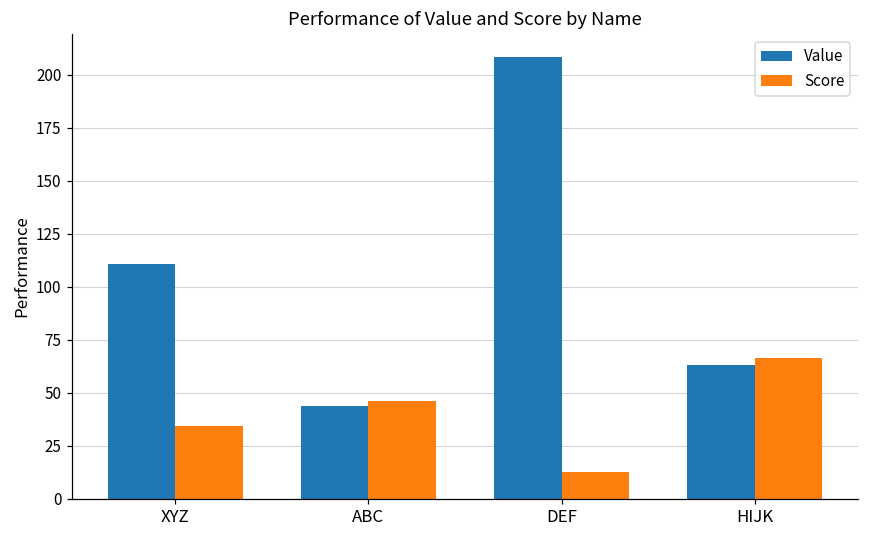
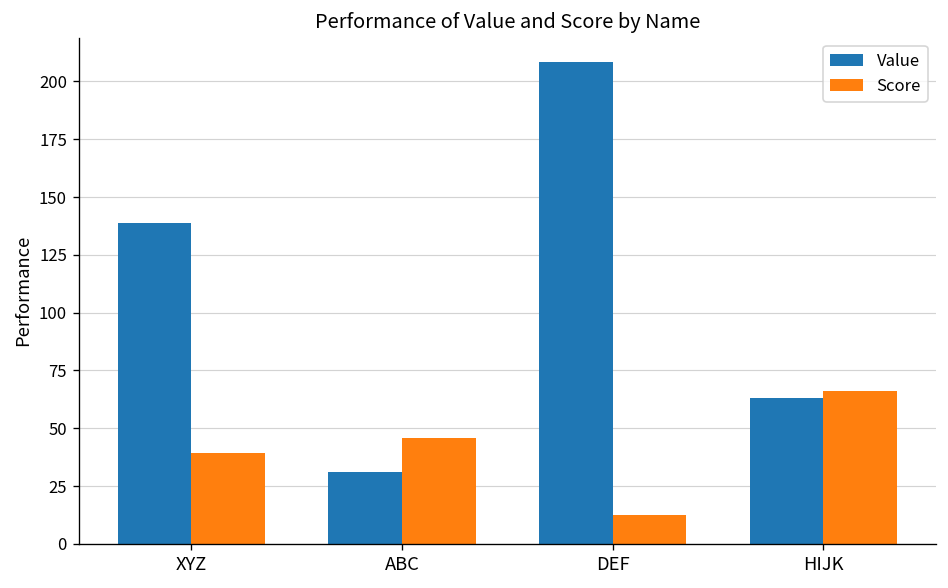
Value, XYZ: 111 -> 139
Score, XYZ: 34 -> 39
Value, ABC: 44 -> 31
